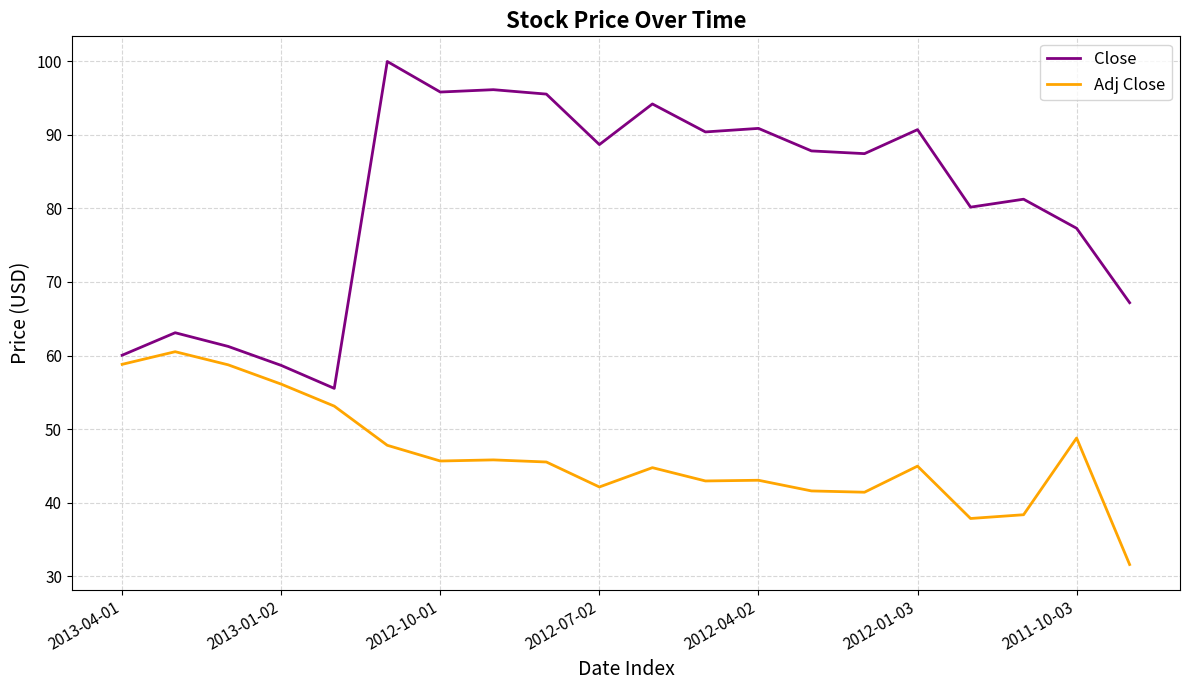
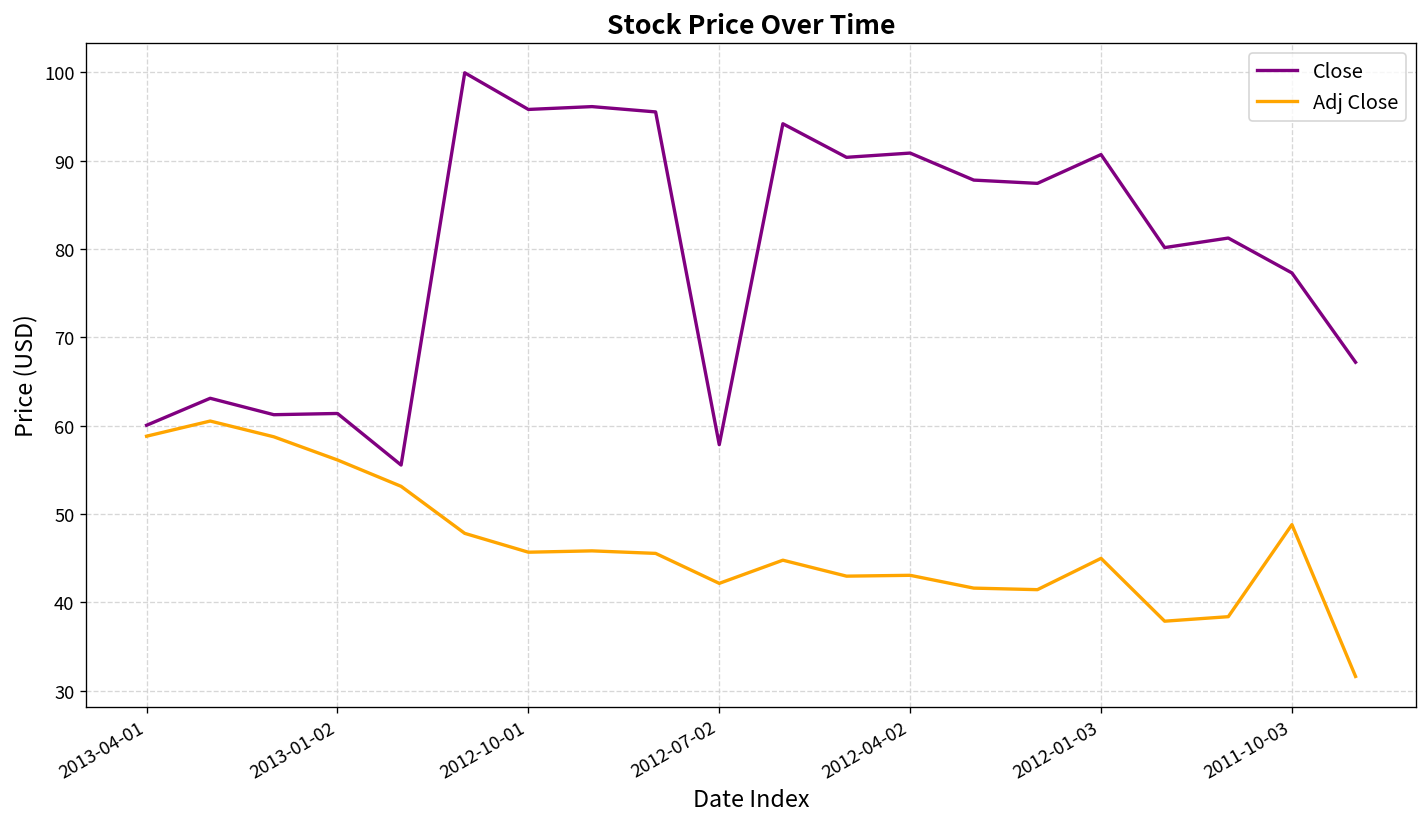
Close, 2013-01-02: 59 -> 61
Close, 2012-07-02: 89 -> 58
